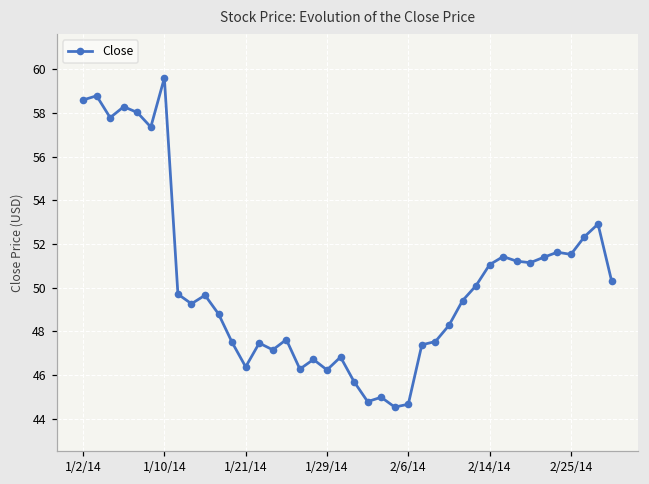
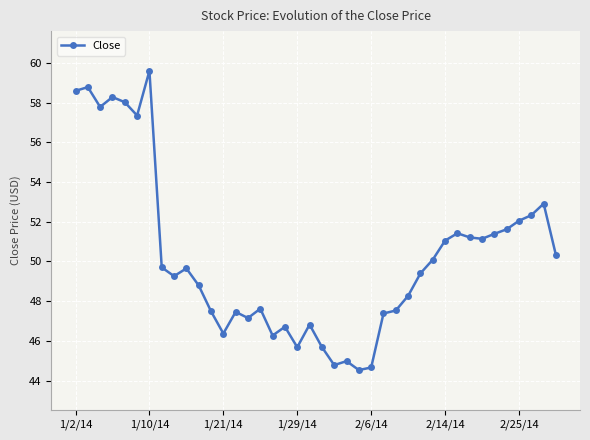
1/29/14: 46.2 -> 45.7
2/25/14: 51.5 -> 52.1
